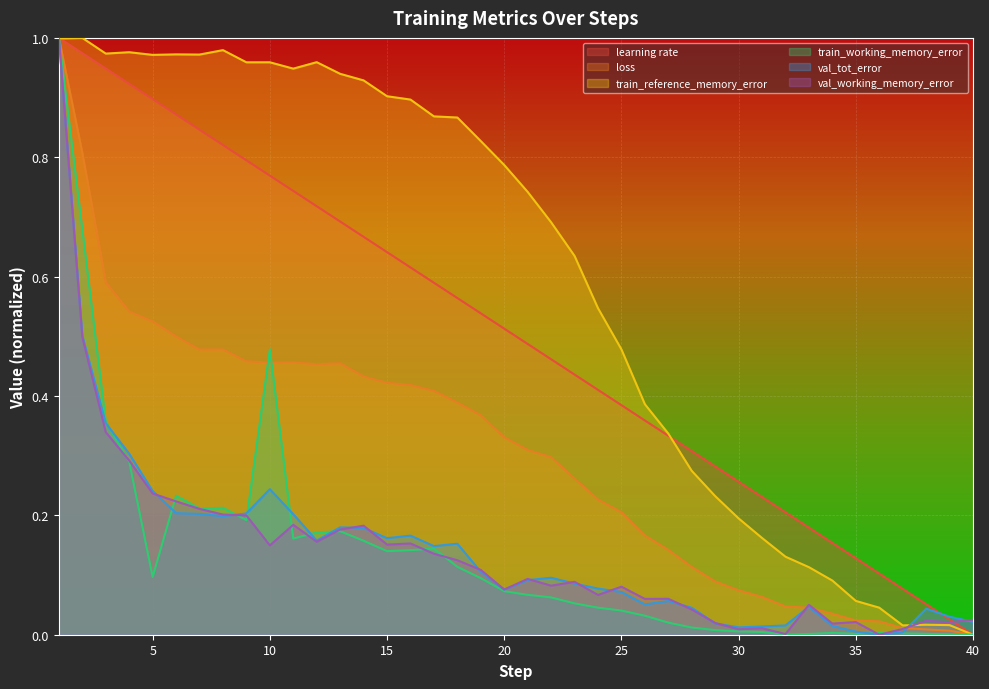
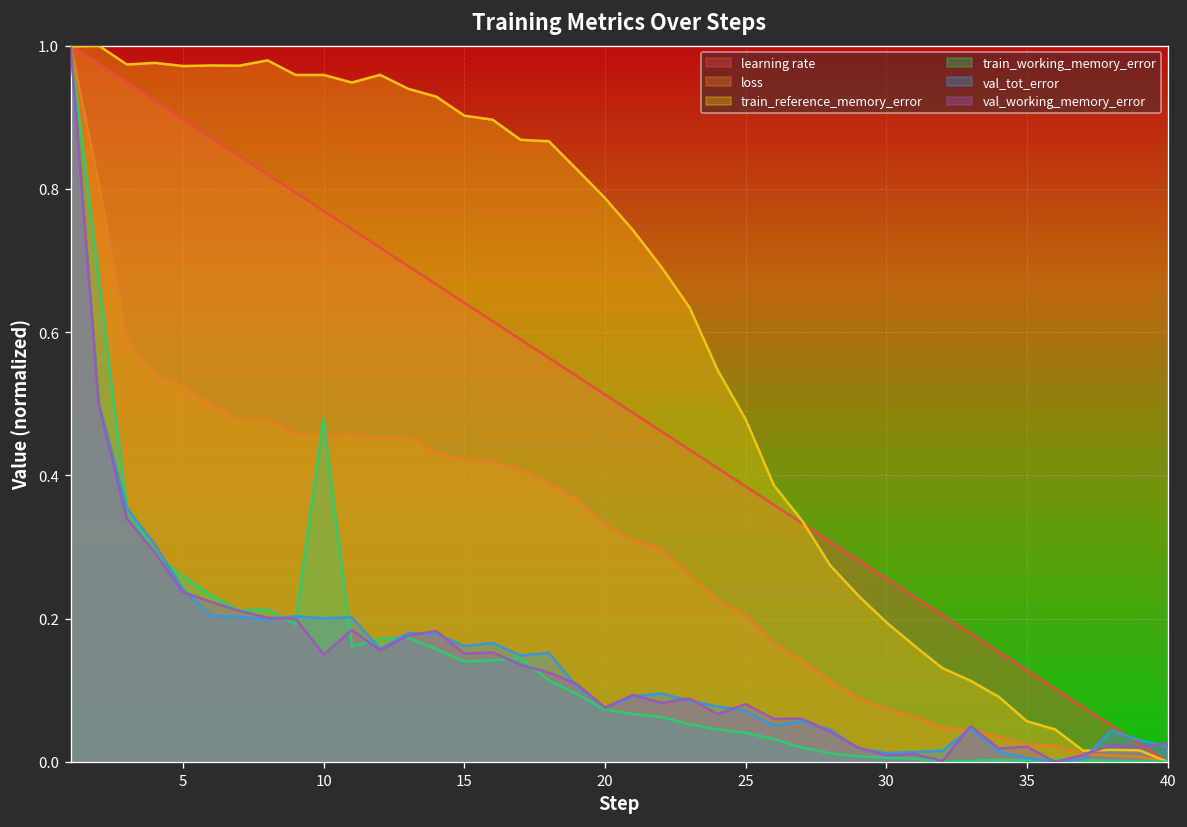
train_working_memory_error, 5: 0.10 -> 0.26
val_tot_error, 10: 0.24 -> 0.20
